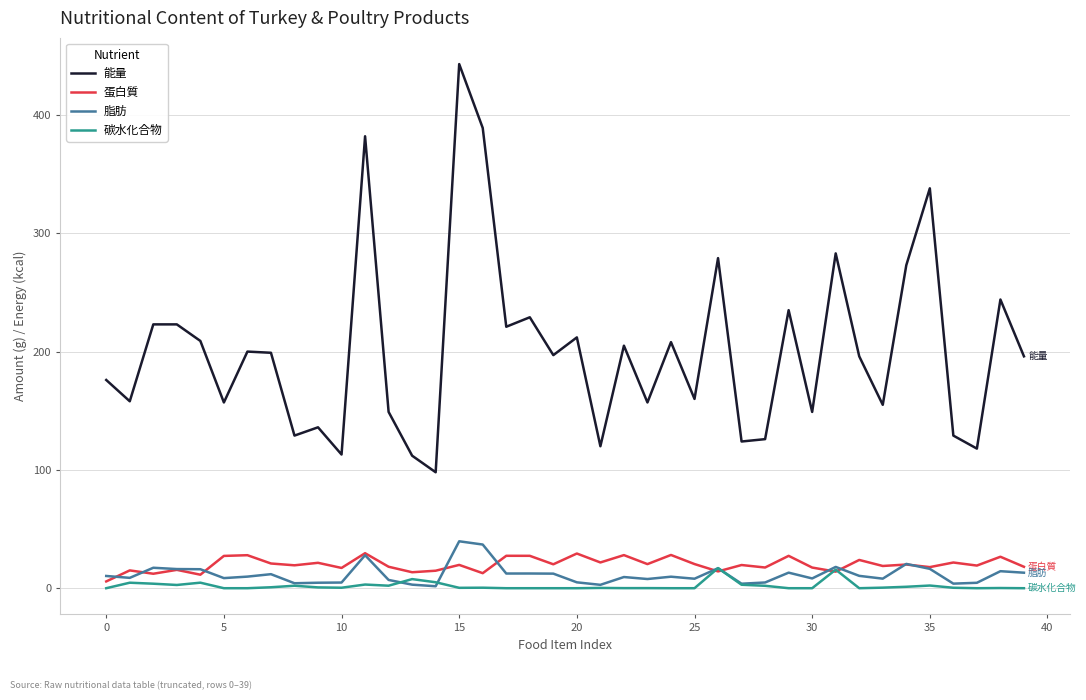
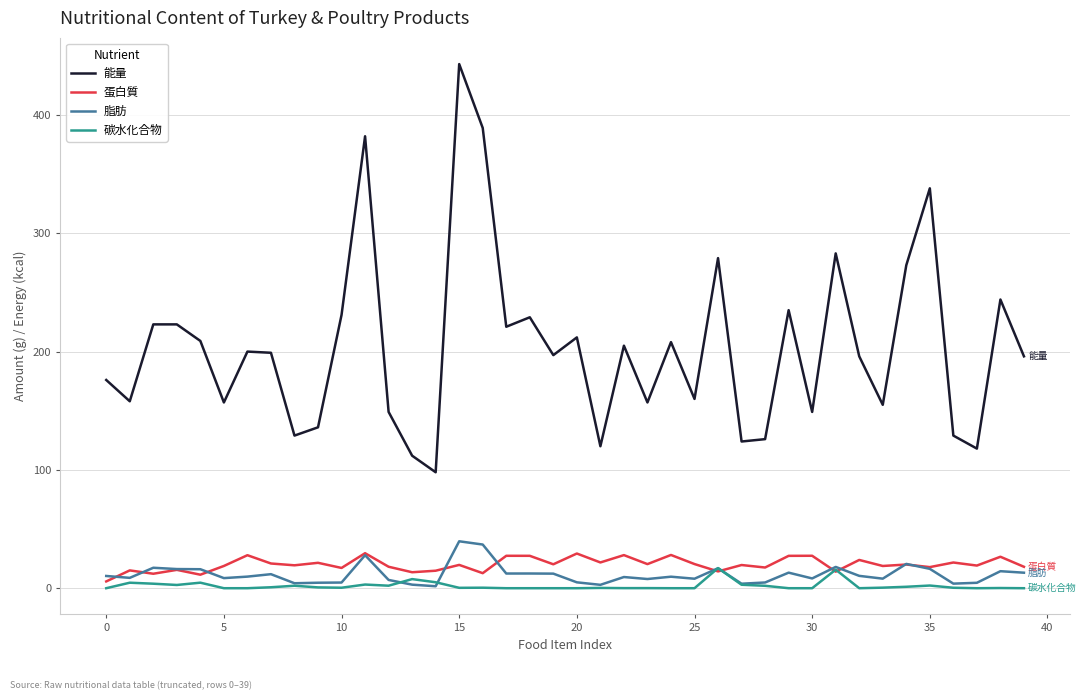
蛋白質, 5: 27 -> 19
能量, 10: 113 -> 231
蛋白質, 30: 17 -> 27
